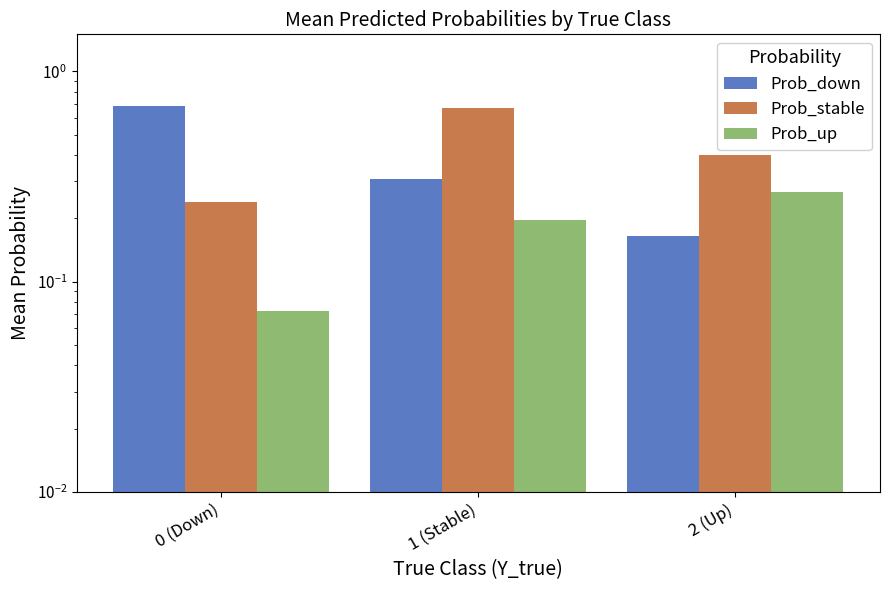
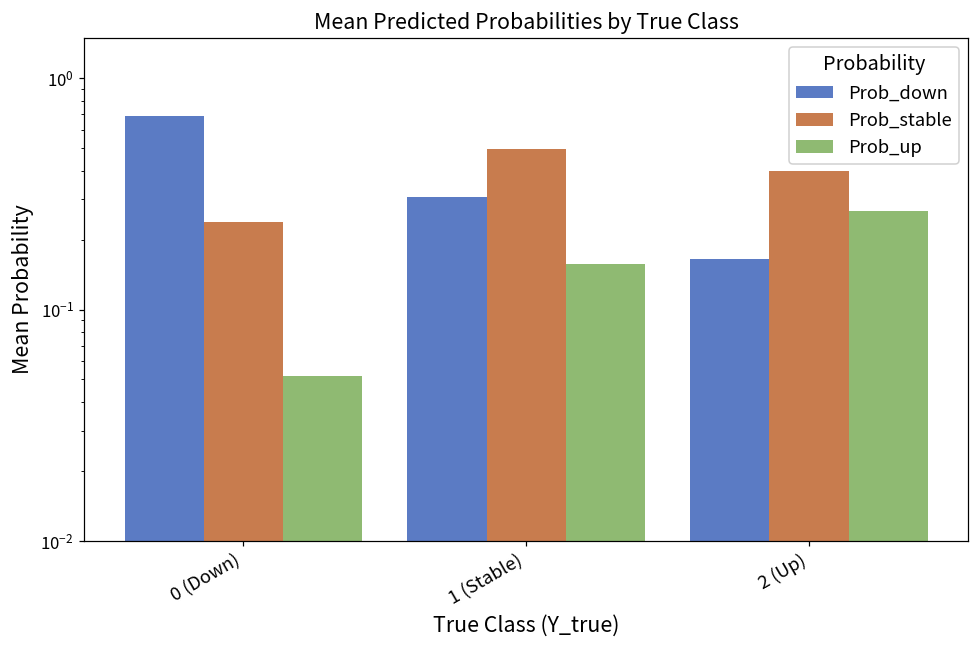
Prob_up, 0 (Down): 0.072 -> 0.052
Prob_stable, 1 (Stable): 0.67 -> 0.50
Prob_up, 1 (Stable): 0.20 -> 0.16
